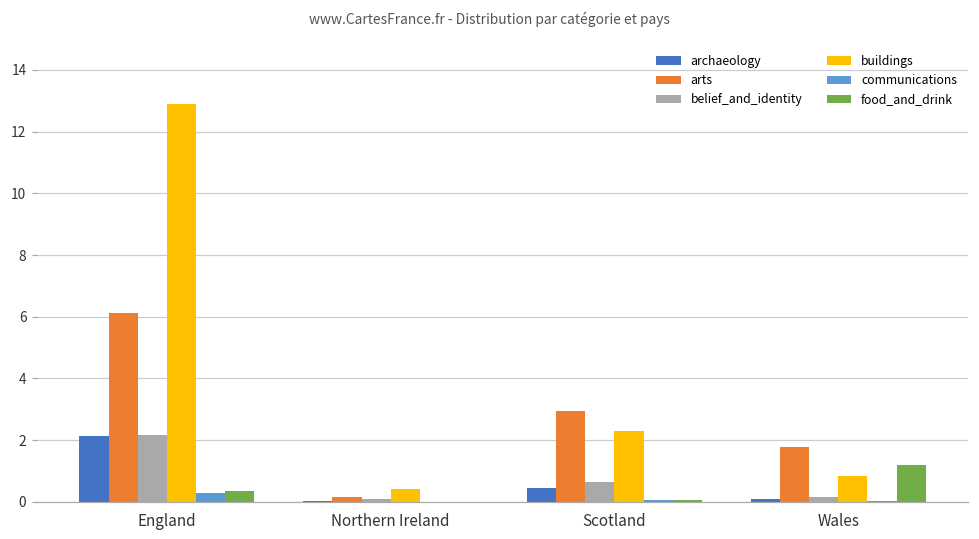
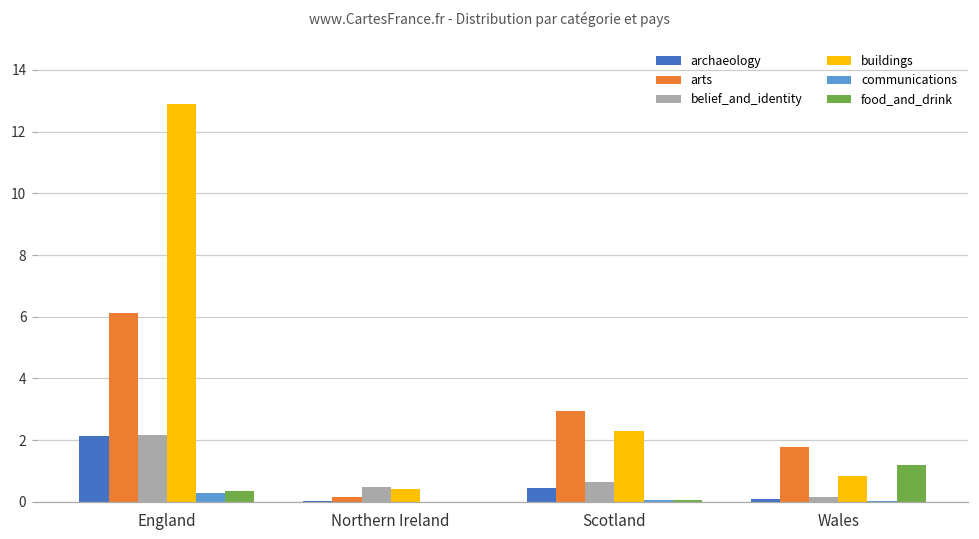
belief_and_identity, Northern Ireland: 0.1 -> 0.5
